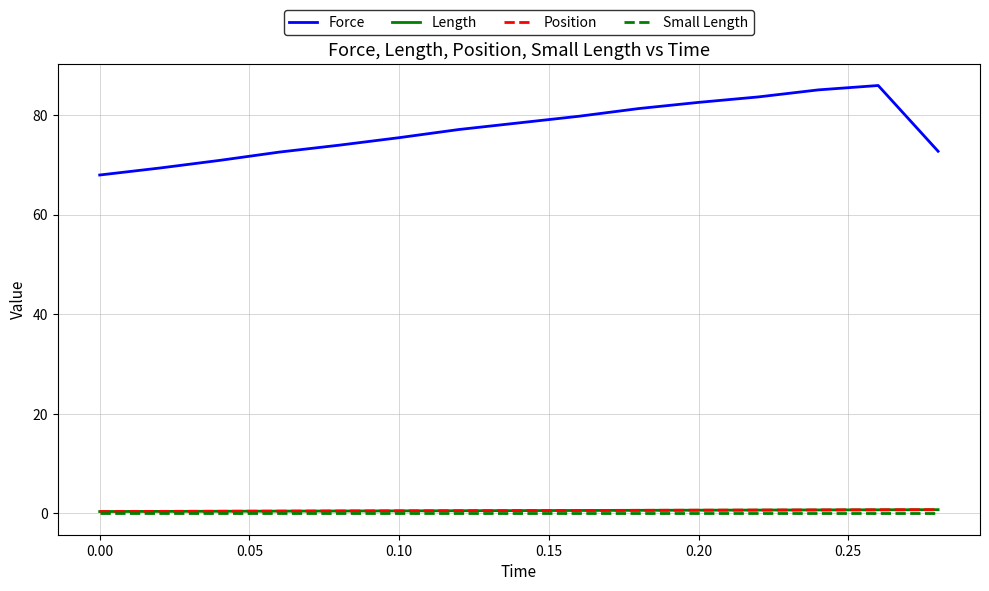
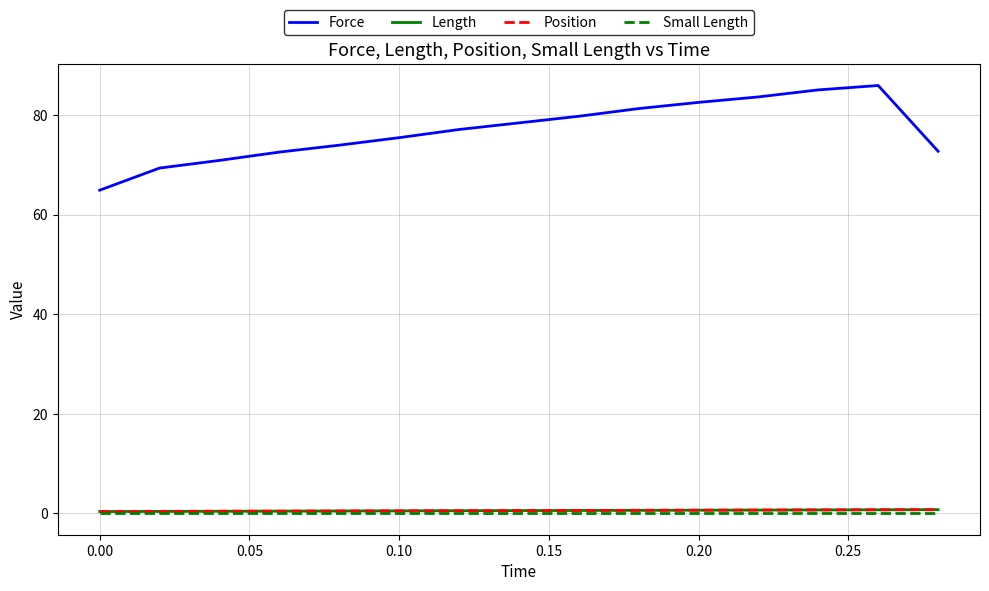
Force, 0.00: 68 -> 65
